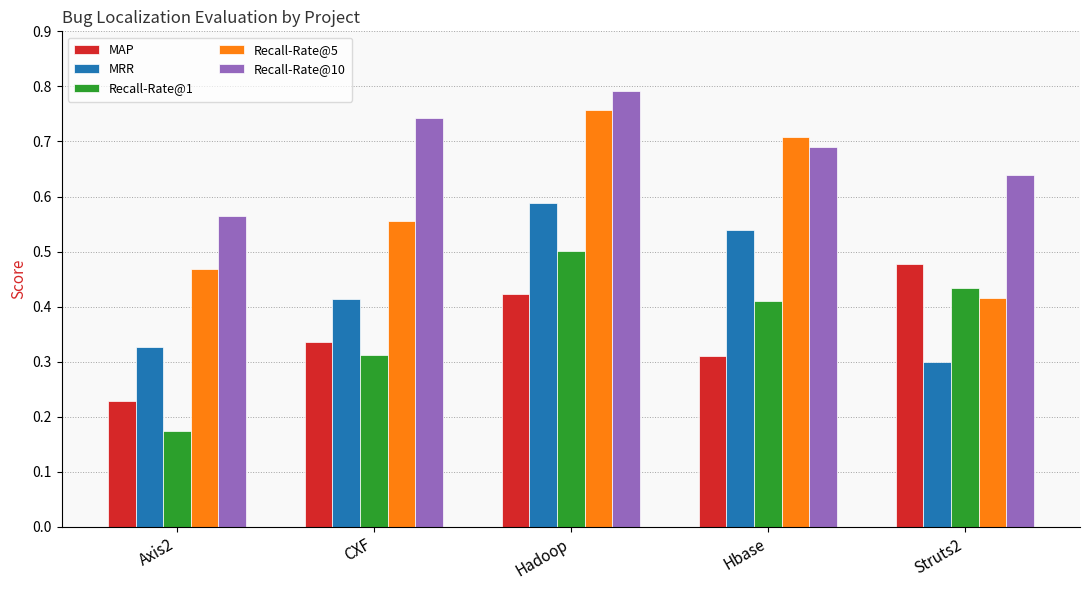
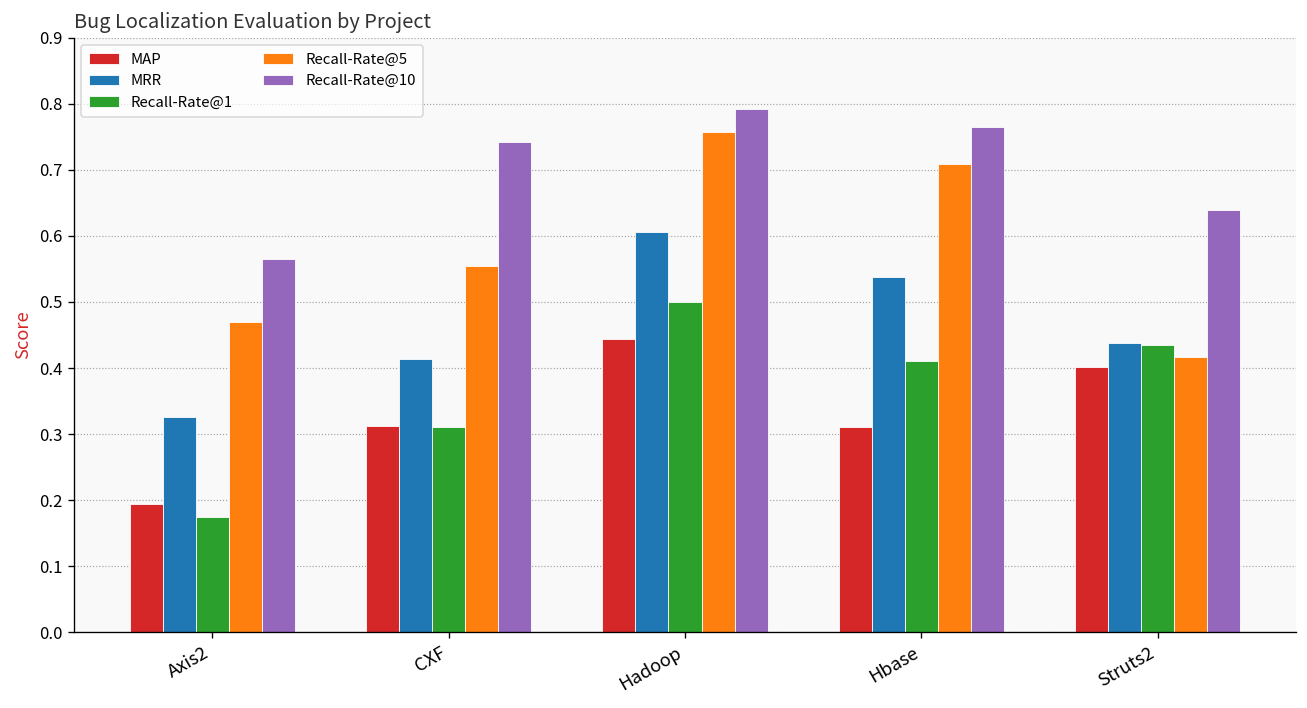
MAP, Axis2: 0.23 -> 0.19
MAP, CXF: 0.34 -> 0.31
MAP, Hadoop: 0.42 -> 0.44
MRR, Hadoop: 0.59 -> 0.61
Recall-Rate@10, Hbase: 0.69 -> 0.76
MAP, Struts2: 0.48 -> 0.40
MRR, Struts2: 0.30 -> 0.44
